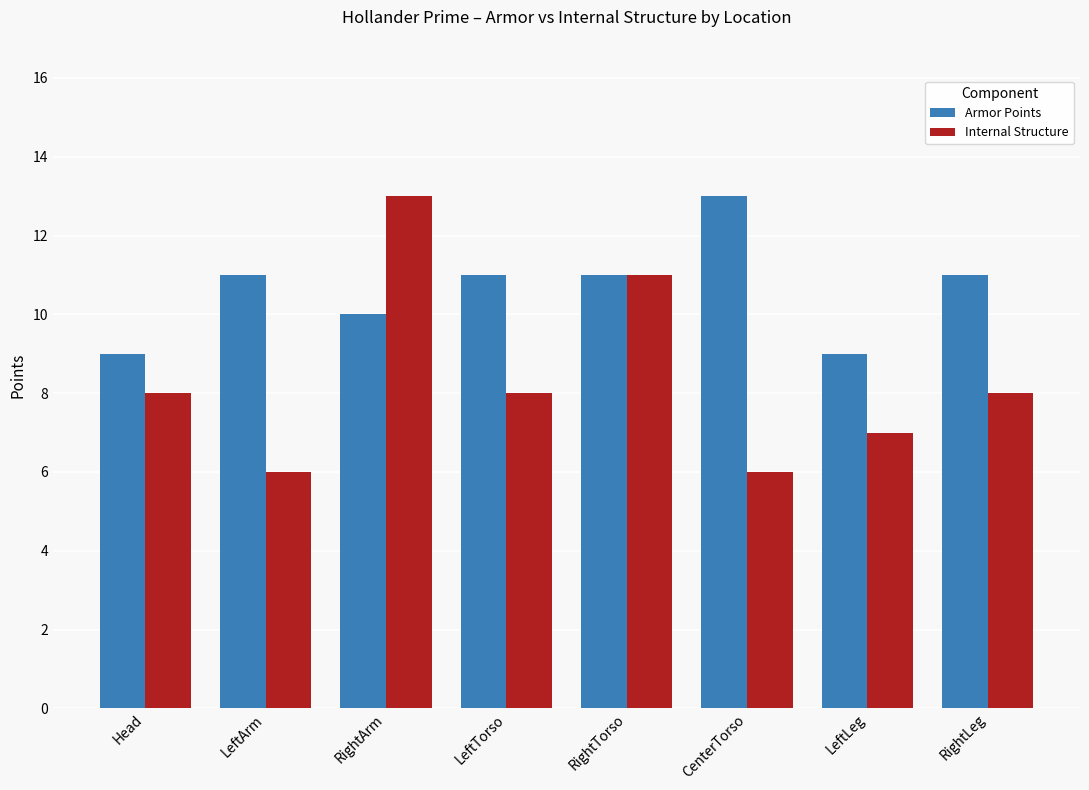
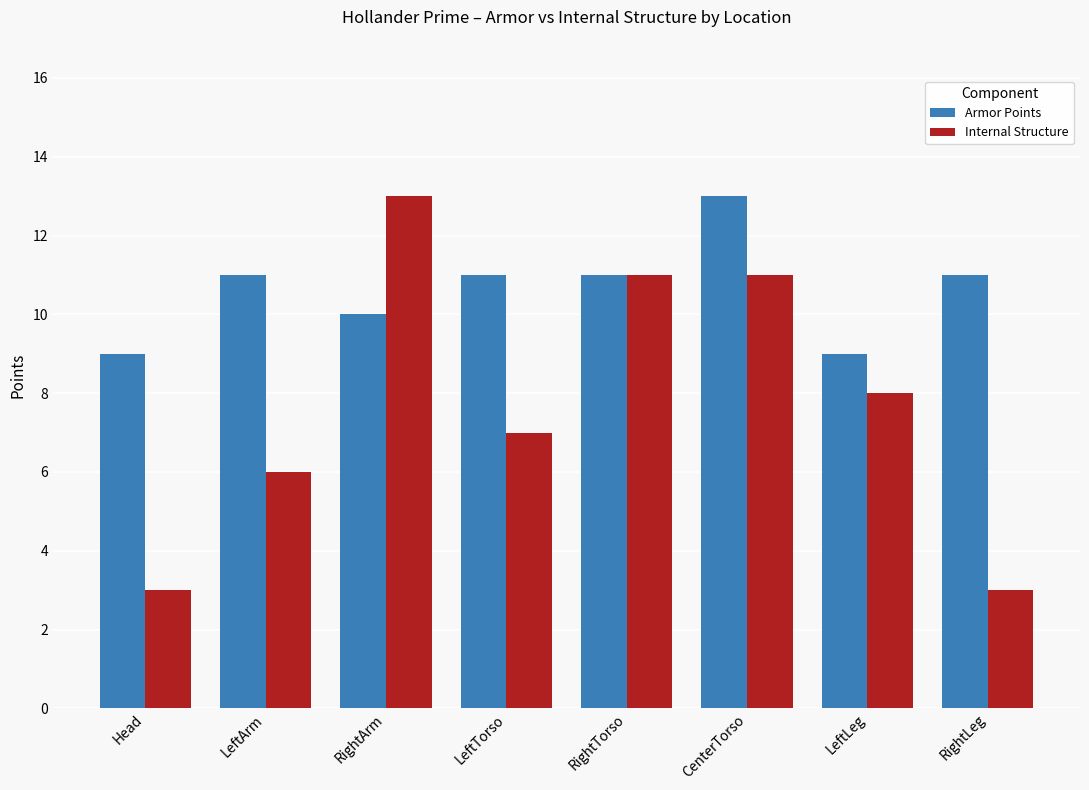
Internal Structure, Head: 8 -> 3
Internal Structure, LeftTorso: 8 -> 7
Internal Structure, CenterTorso: 6 -> 11
Internal Structure, LeftLeg: 7 -> 8
Internal Structure, RightLeg: 8 -> 3
